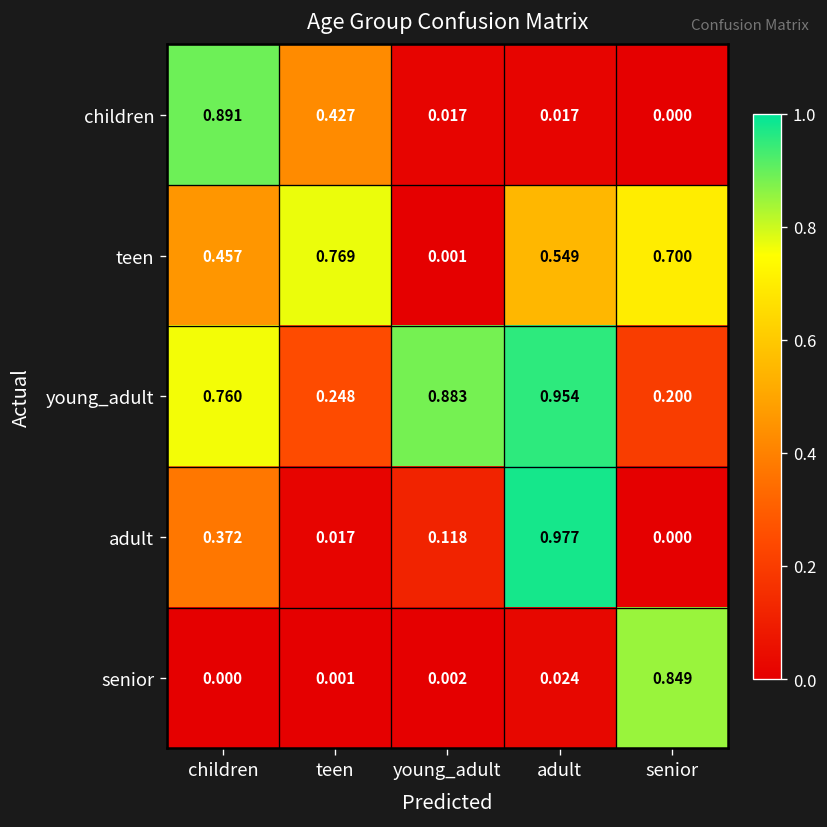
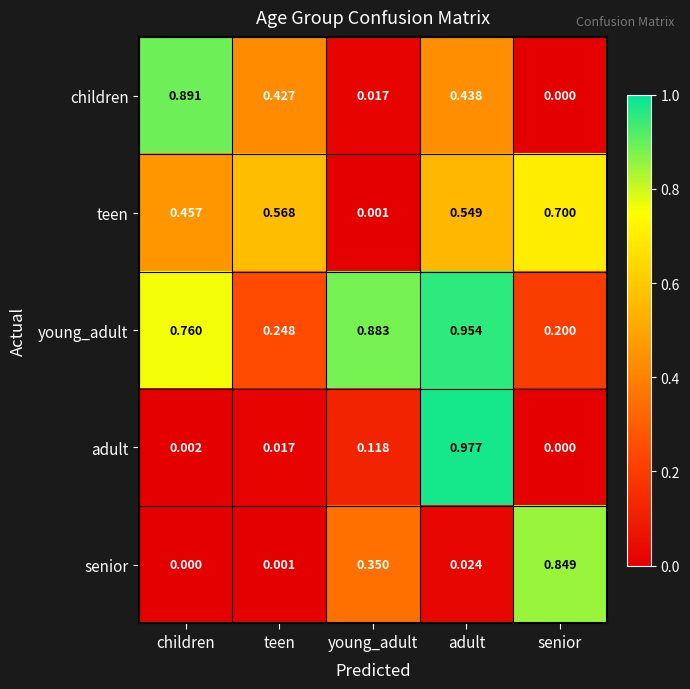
children, adult: 0.017 -> 0.438
teen, teen: 0.769 -> 0.568
adult, children: 0.372 -> 0.002
senior, young_adult: 0.002 -> 0.350
